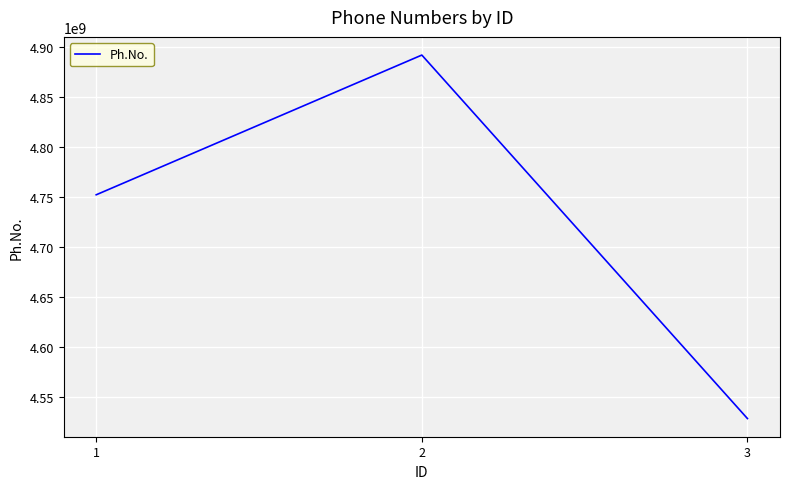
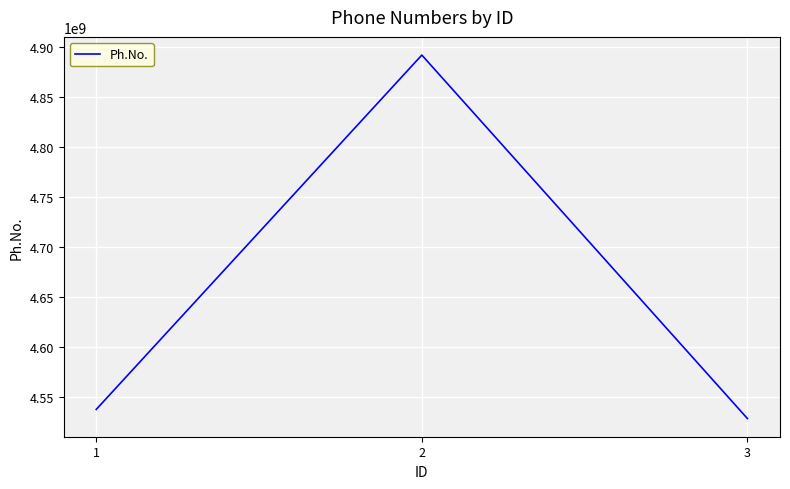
1: 4750000000 -> 4540000000
